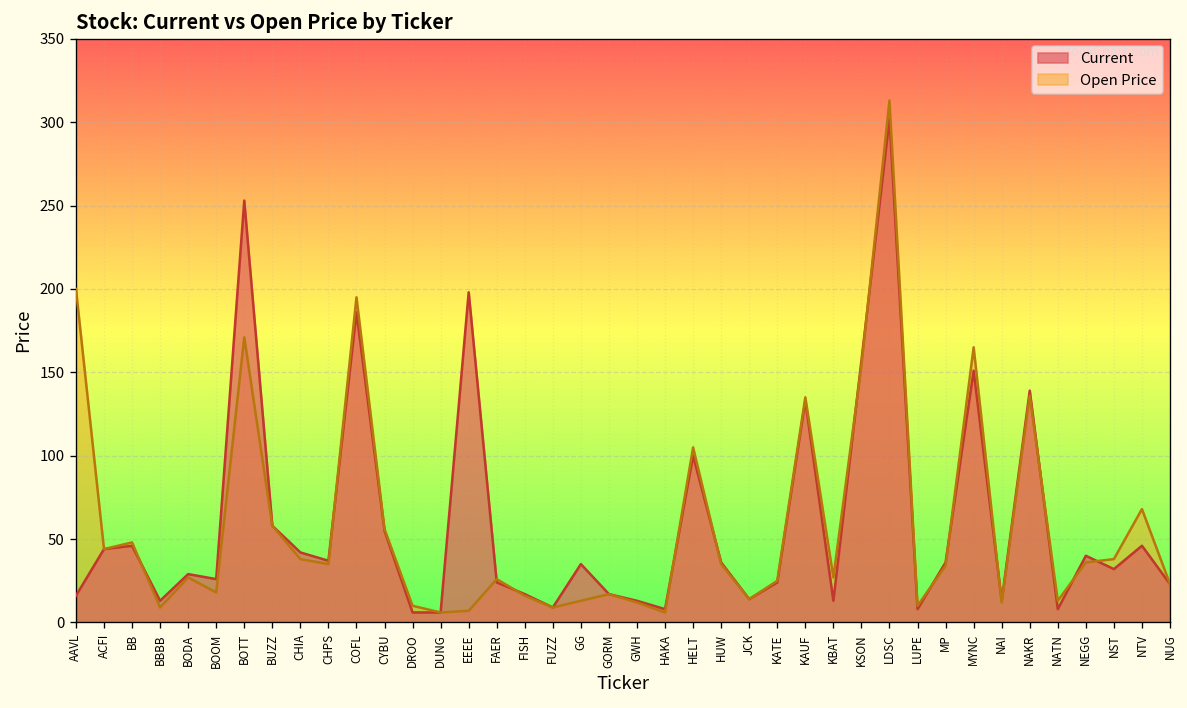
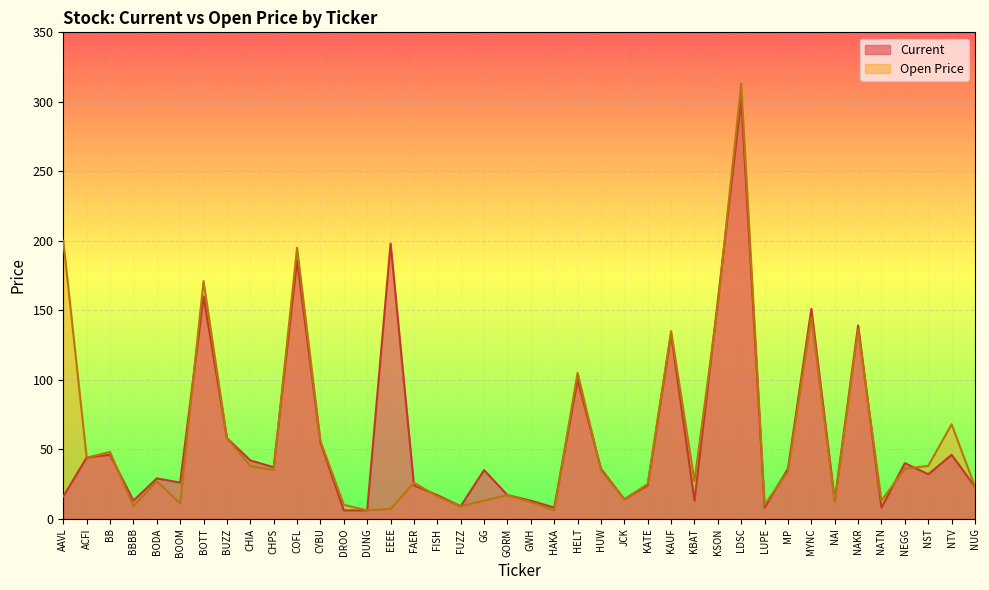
Open Price, BOOM: 18 -> 11
Current, BOTT: 253 -> 160
Open Price, MYNC: 165 -> 145
